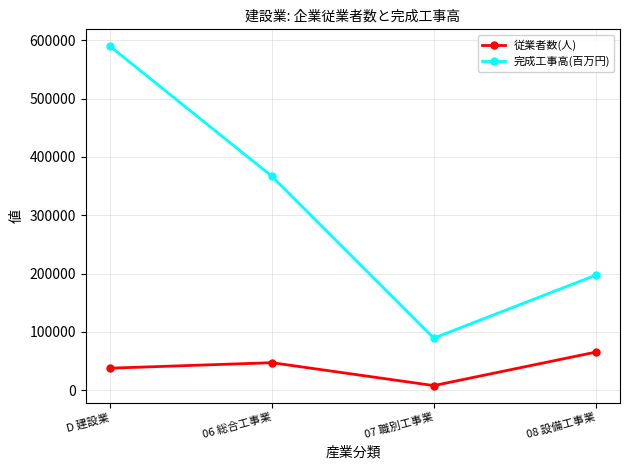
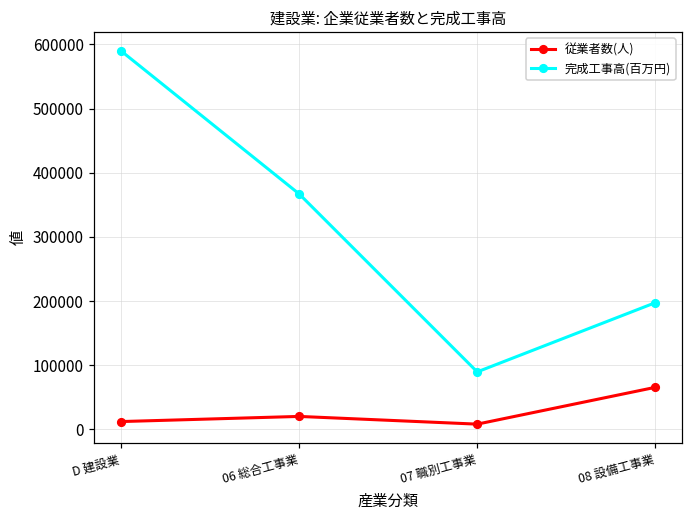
従業者数(人), D 建設業: 40000 -> 10000
従業者数(人), 06 総合工事業: 50000 -> 20000
